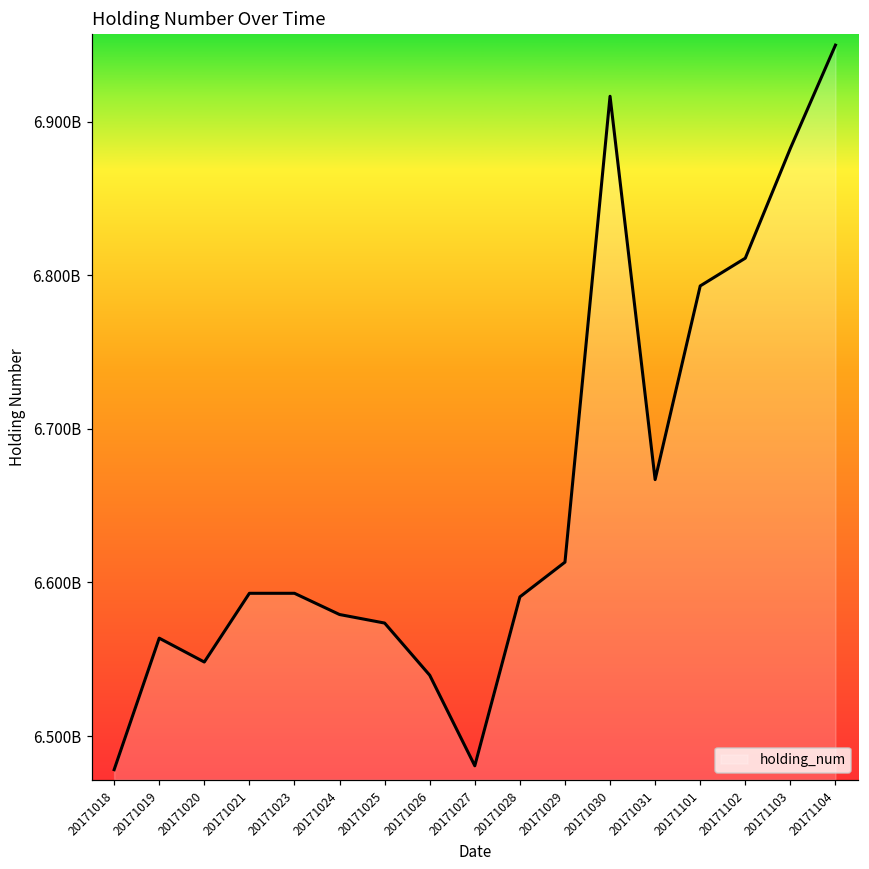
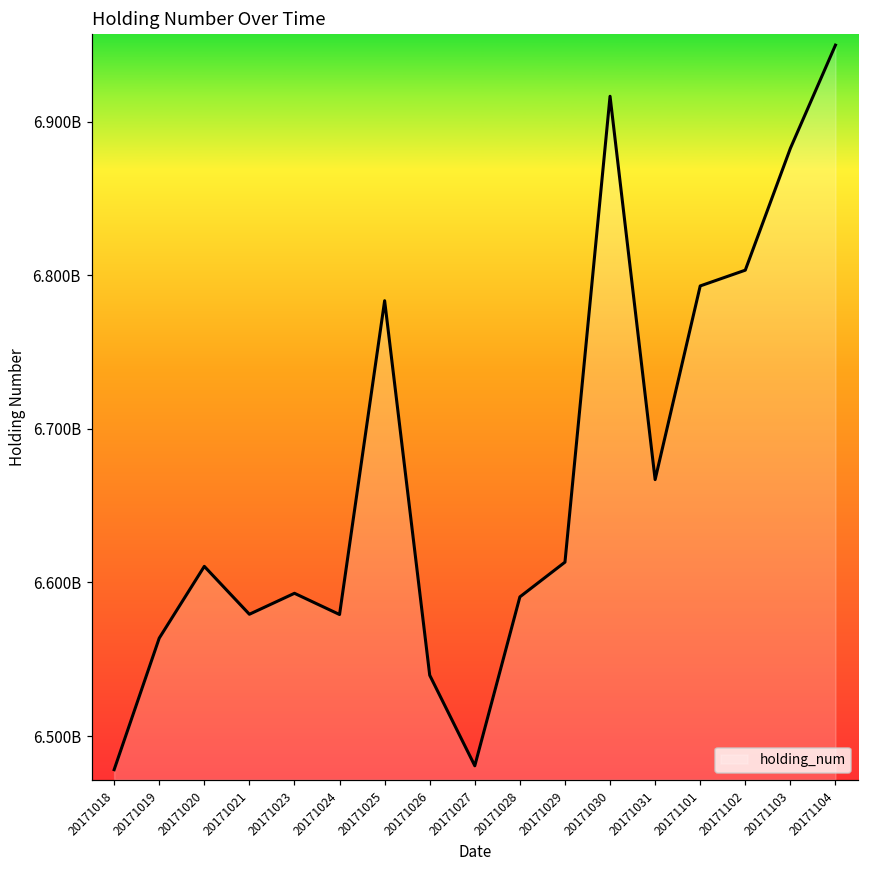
20171020: 6548000000 -> 6611000000
20171021: 6593000000 -> 6579000000
20171025: 6574000000 -> 6783000000
20171102: 6811000000 -> 6803000000
